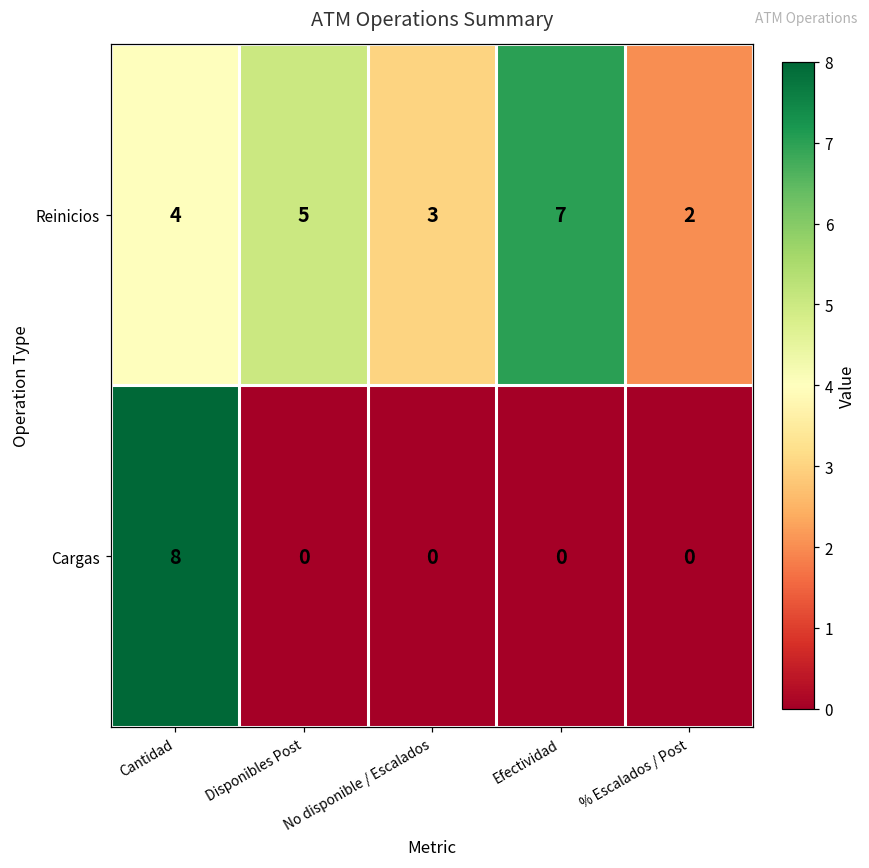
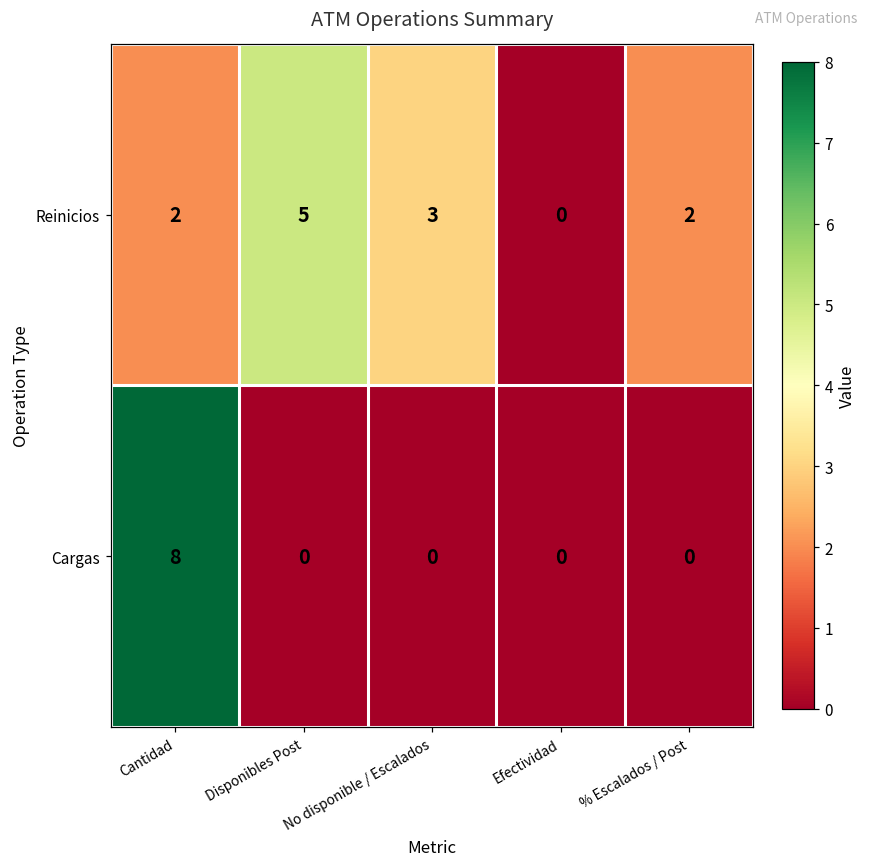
Reinicios, Cantidad: 4 -> 2
Reinicios, Efectividad: 7 -> 0
